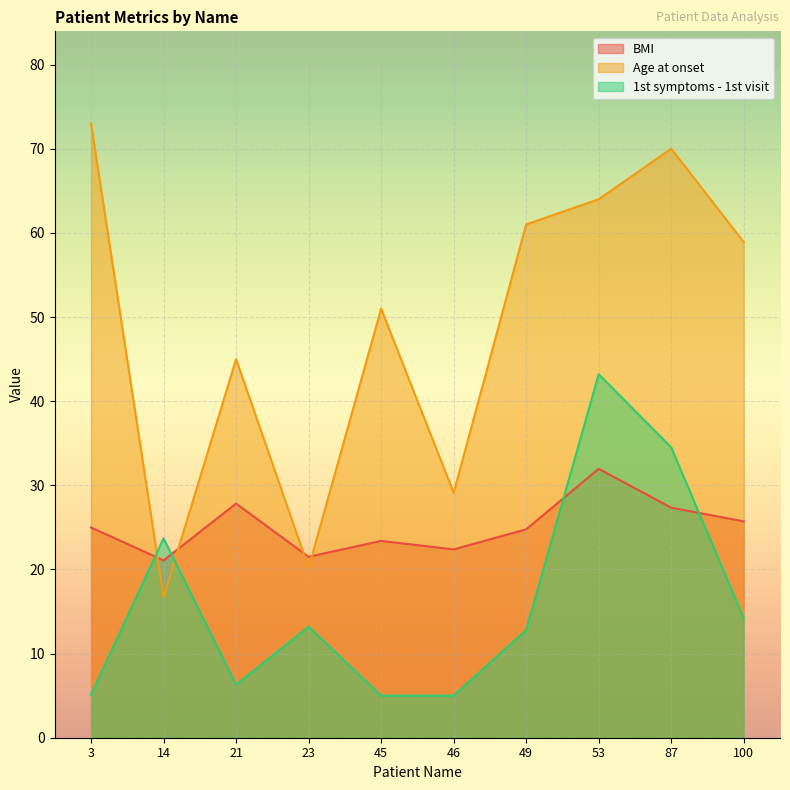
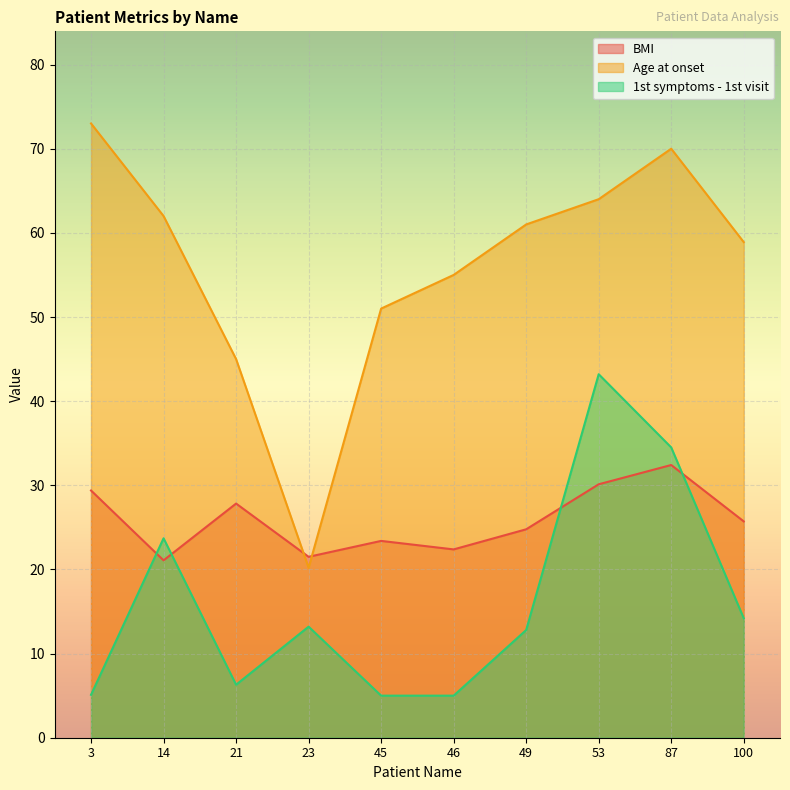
BMI, 3: 25 -> 29
Age at onset, 14: 17 -> 62
Age at onset, 46: 29 -> 55
BMI, 53: 32 -> 30
BMI, 87: 27 -> 32
